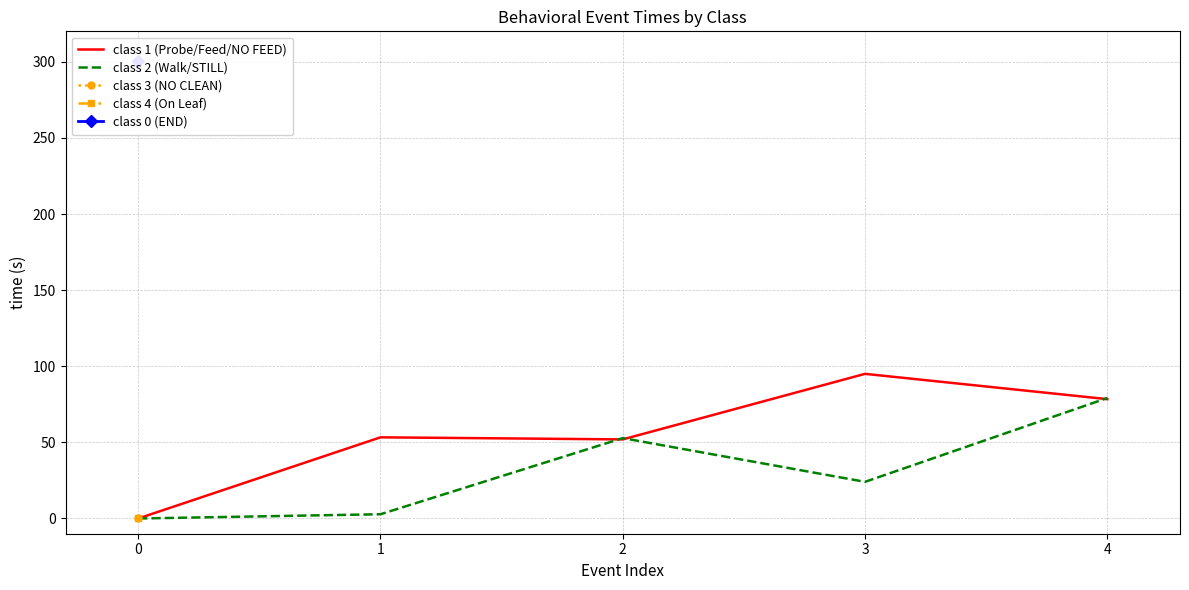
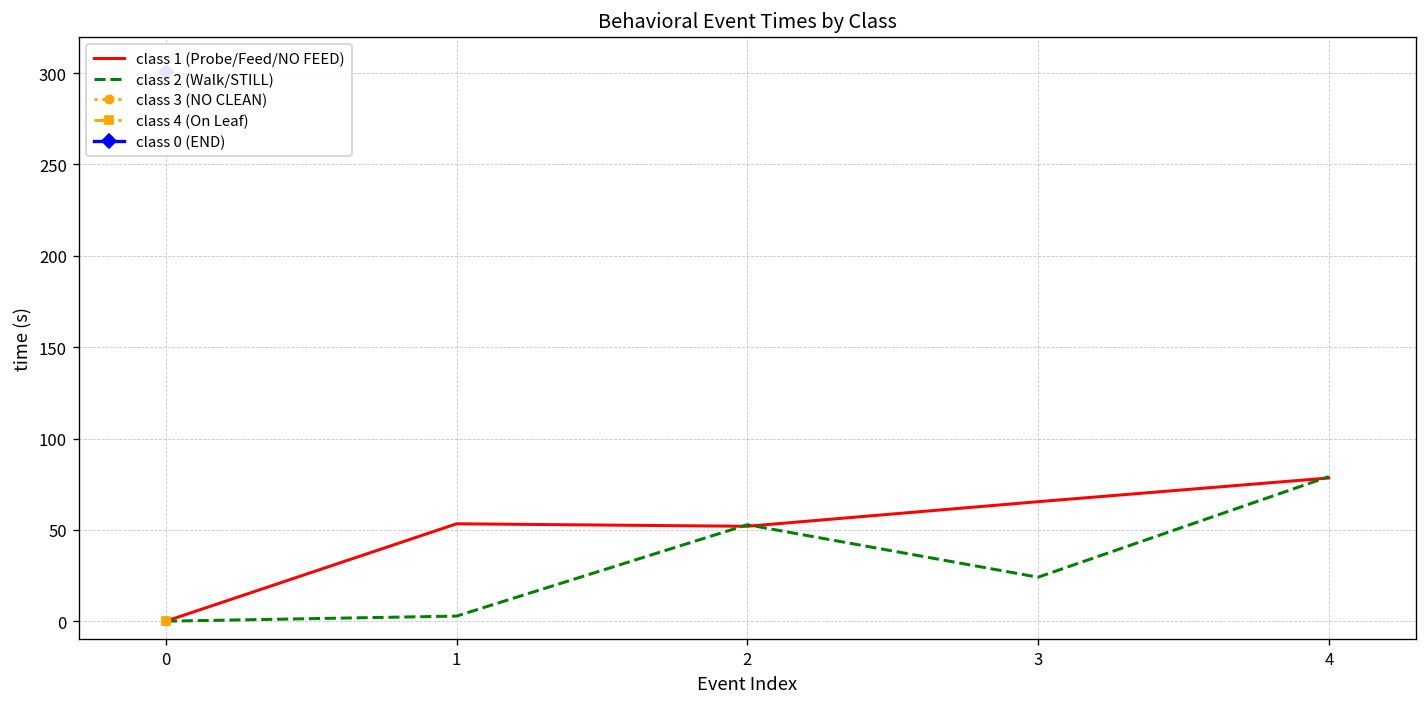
class 1 (Probe/Feed/NO FEED), 3: 95 -> 65
